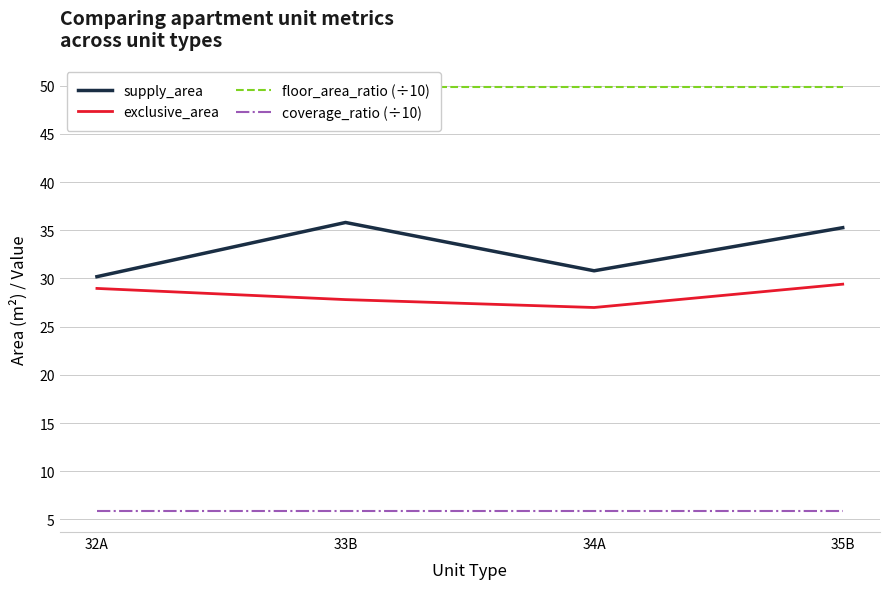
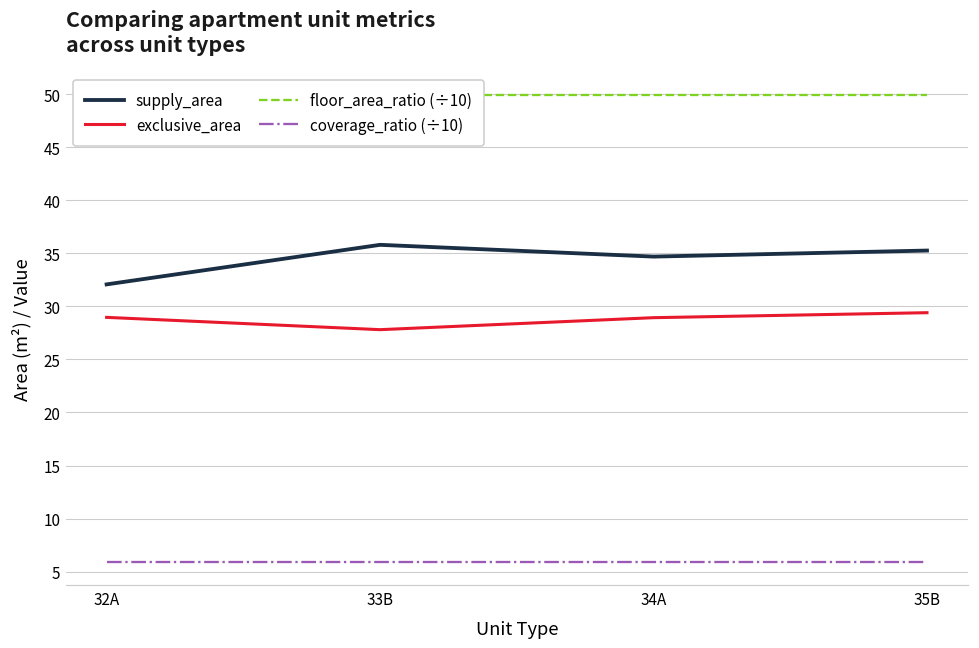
supply_area, 32A: 30 -> 32
supply_area, 34A: 31 -> 35
exclusive_area, 34A: 27 -> 29
